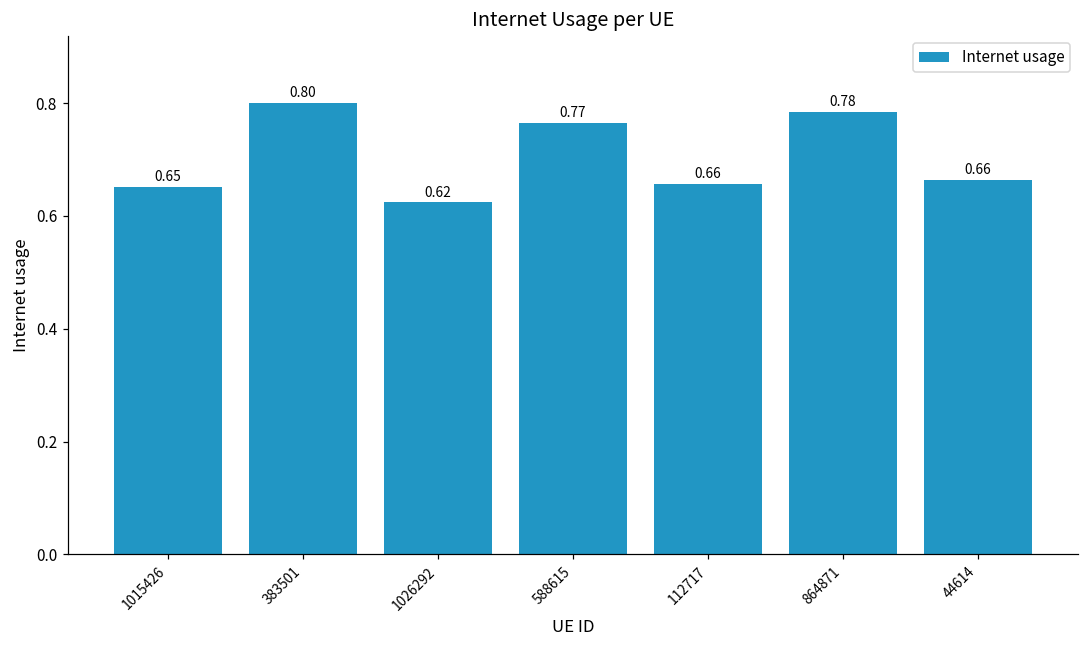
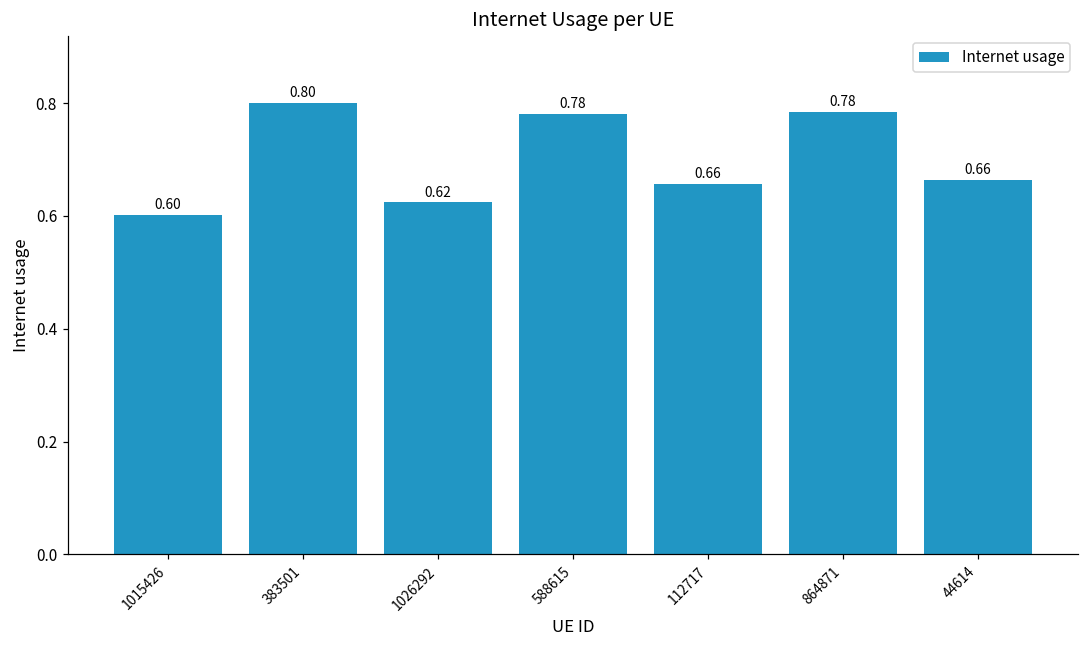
1015426: 0.65 -> 0.60
588615: 0.77 -> 0.78
